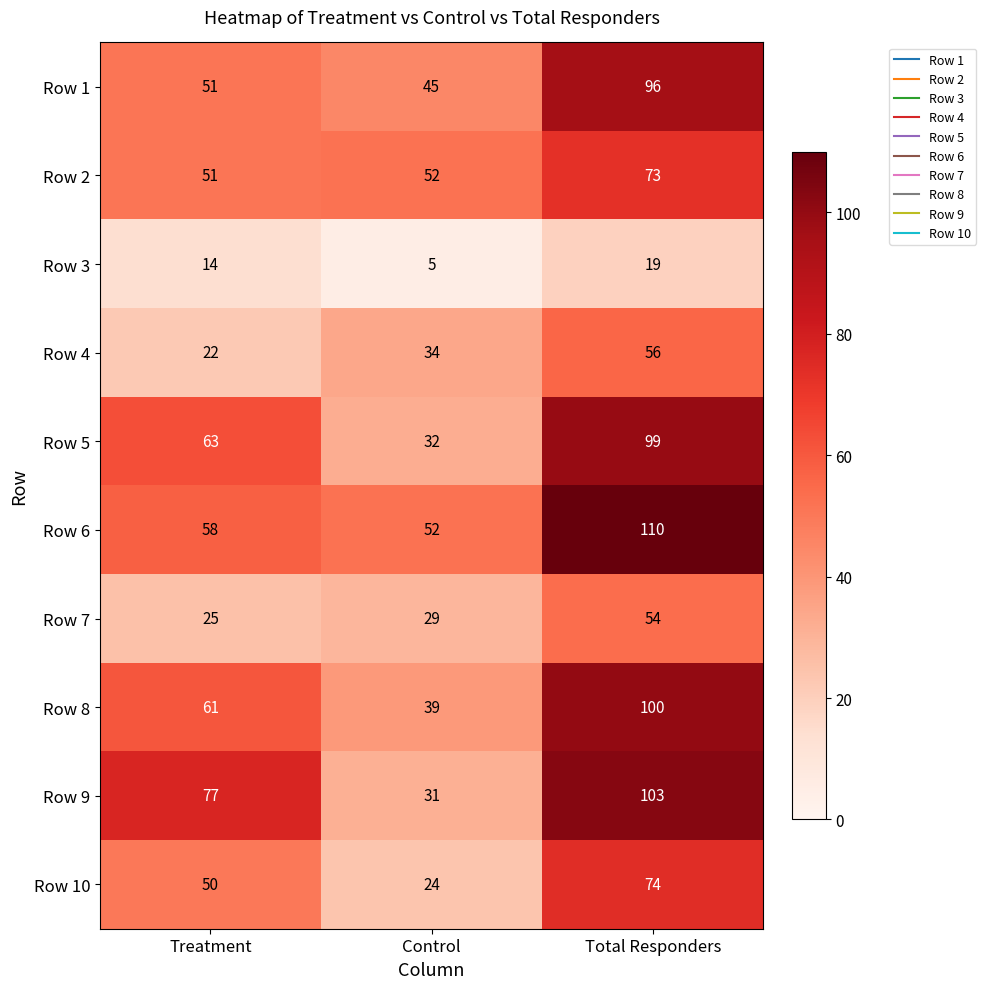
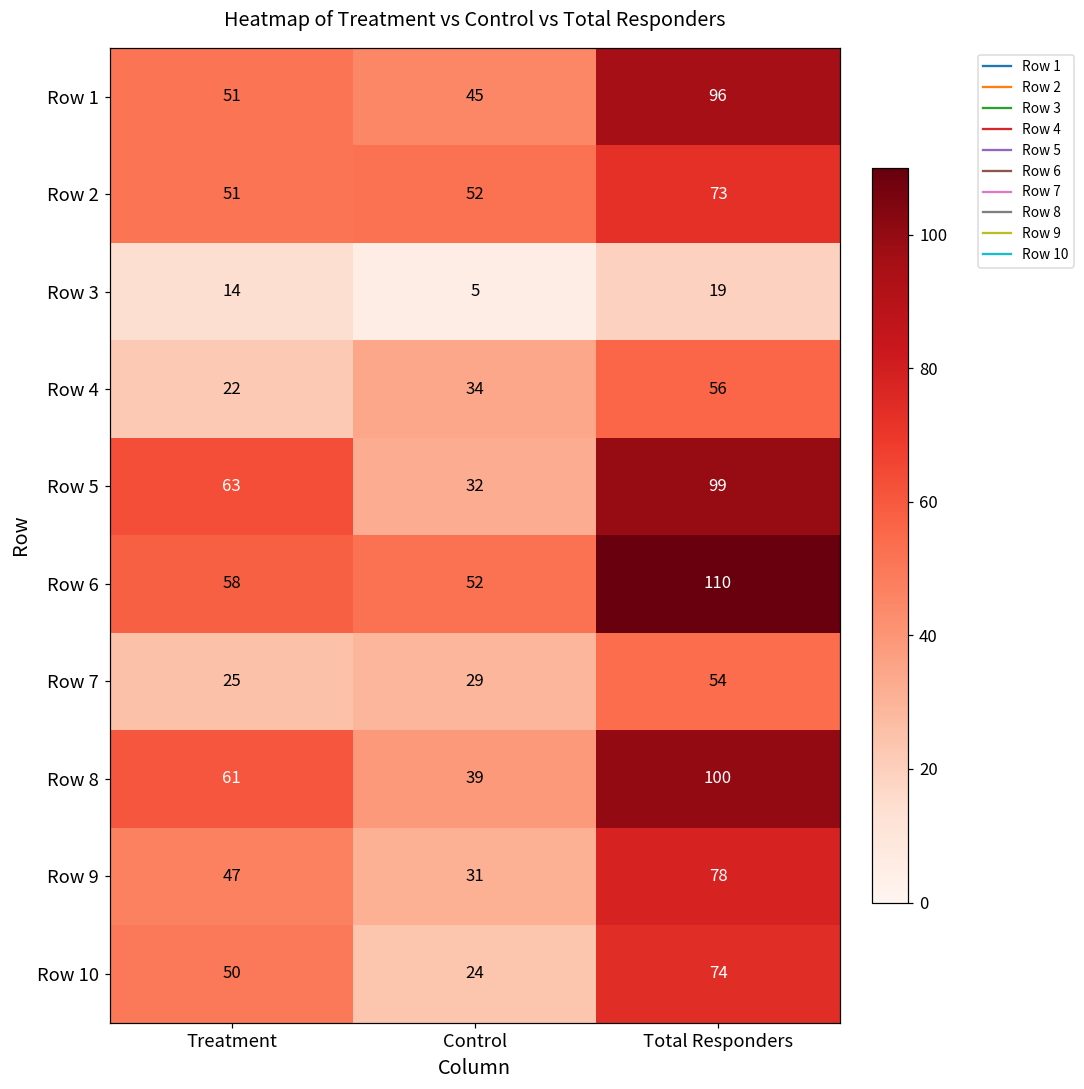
Row 9, Treatment: 77 -> 47
Row 9, Total Responders: 103 -> 78
